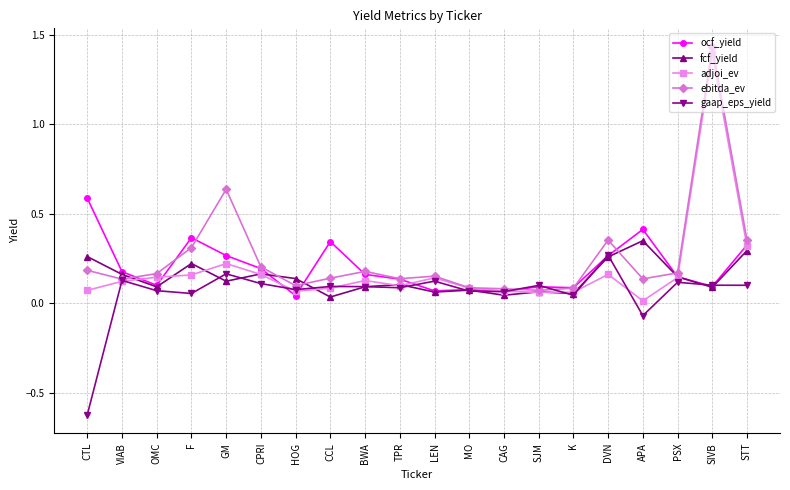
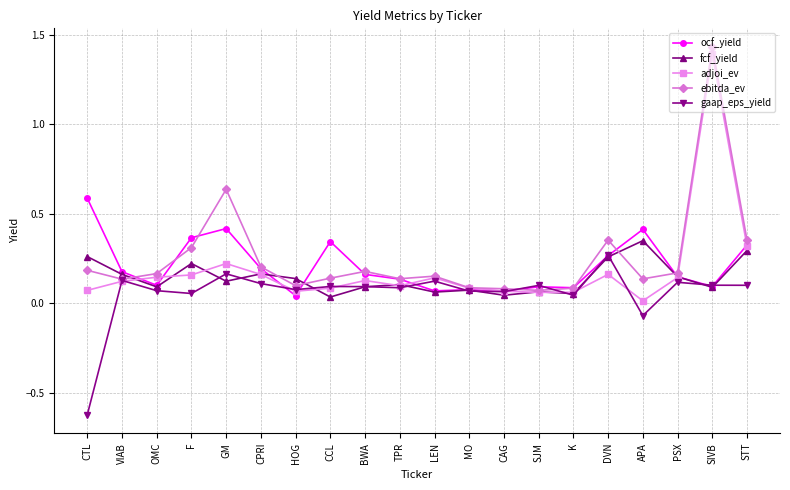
ocf_yield, GM: 0.27 -> 0.42
